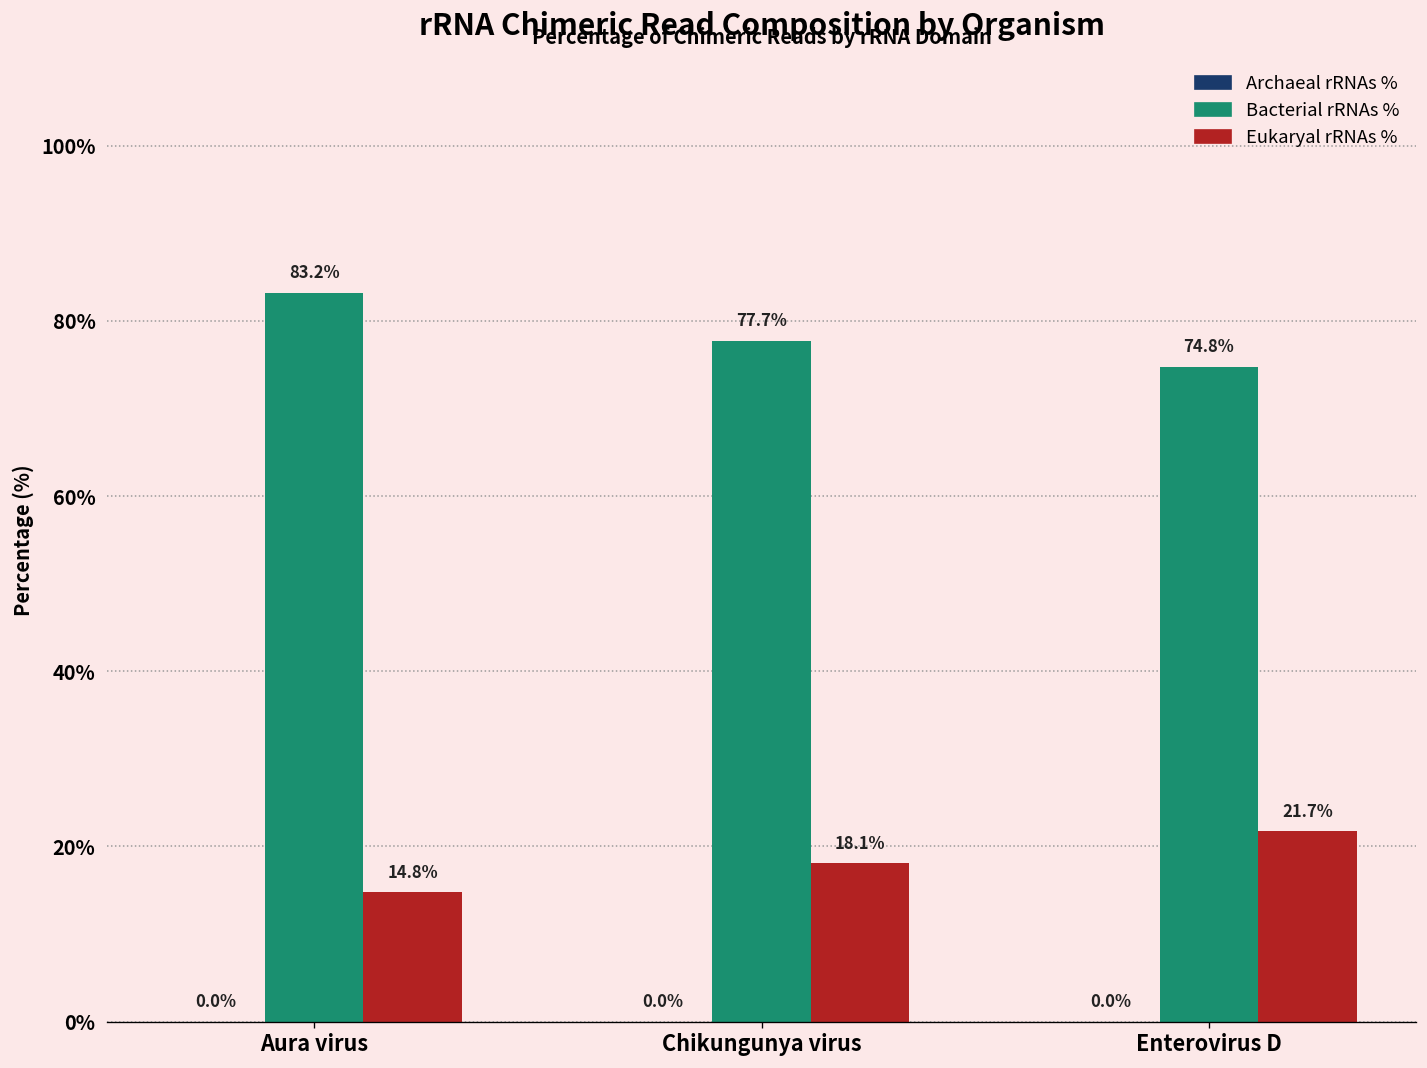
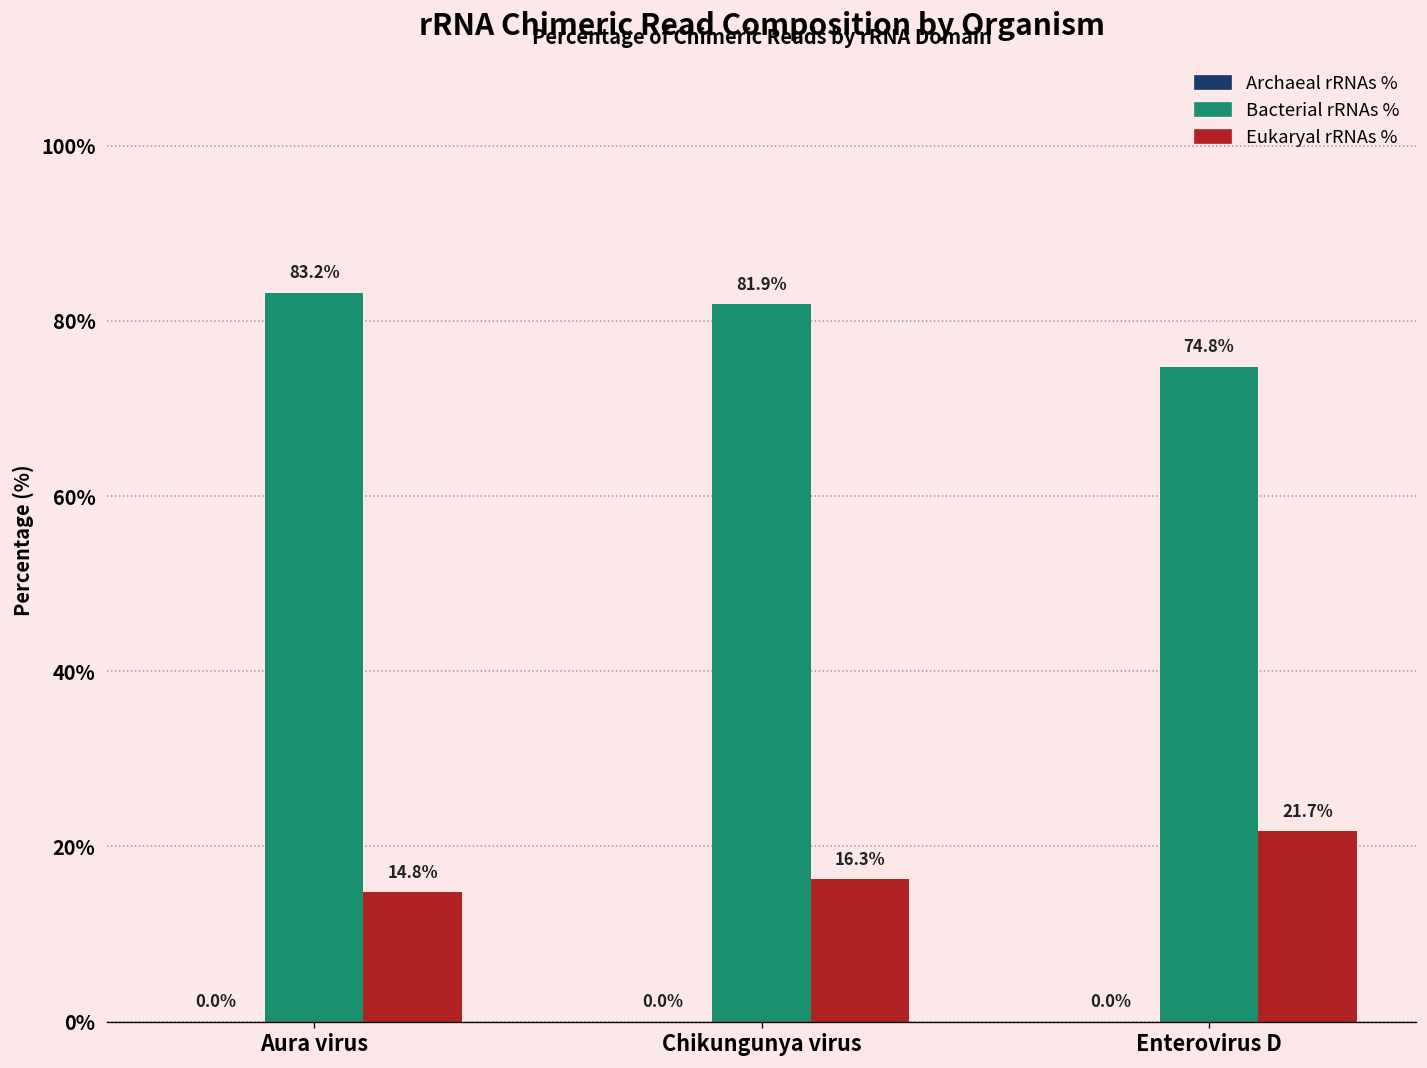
Bacterial rRNAs %, Chikungunya virus: 77.7% -> 81.9%
Eukaryal rRNAs %, Chikungunya virus: 18.1% -> 16.3%
